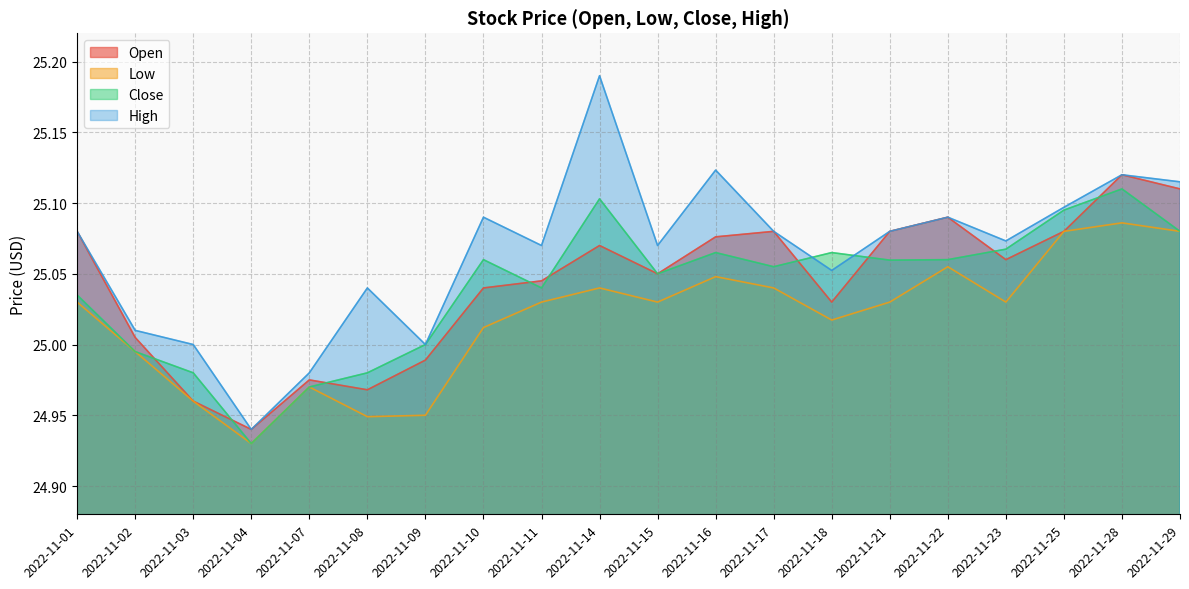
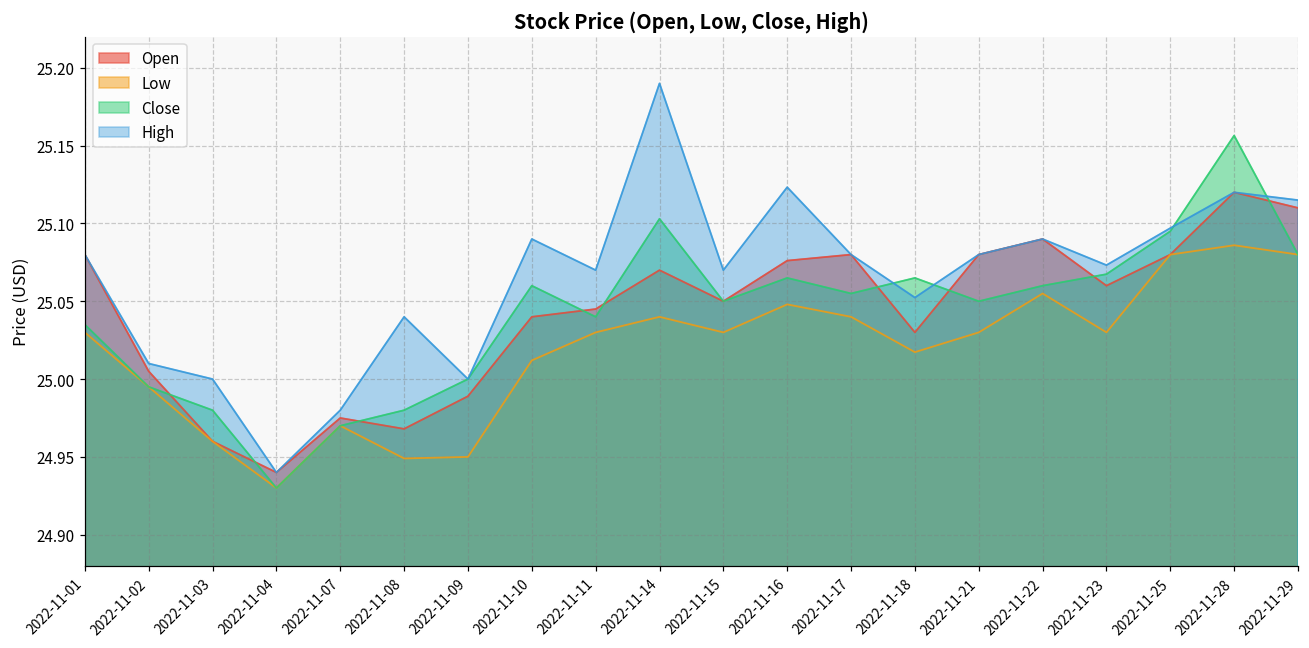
Close, 2022-11-21: 25.060 -> 25.050
Close, 2022-11-28: 25.110 -> 25.156
